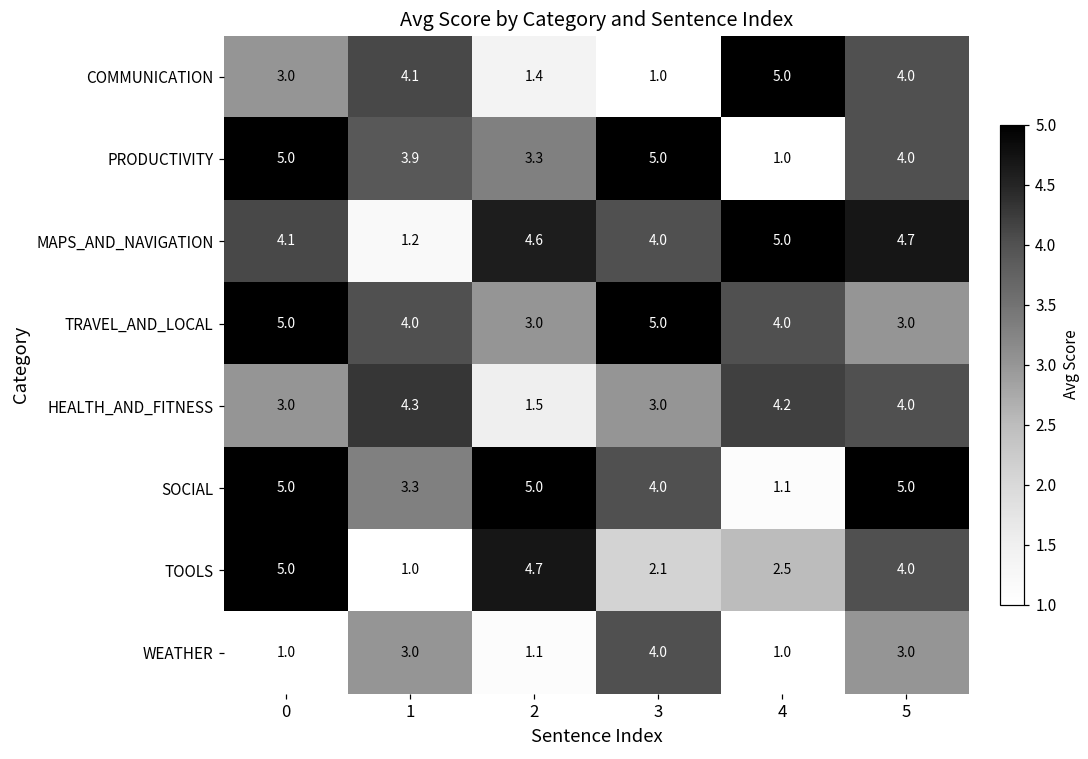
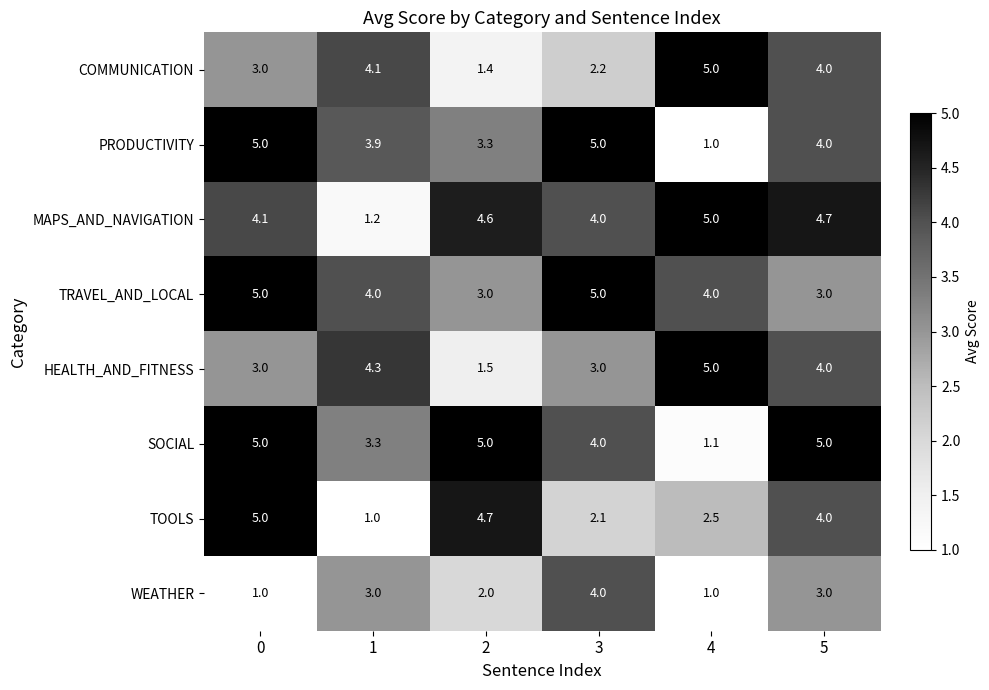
COMMUNICATION, 3: 1.0 -> 2.2
HEALTH_AND_FITNESS, 4: 4.2 -> 5.0
WEATHER, 2: 1.1 -> 2.0
